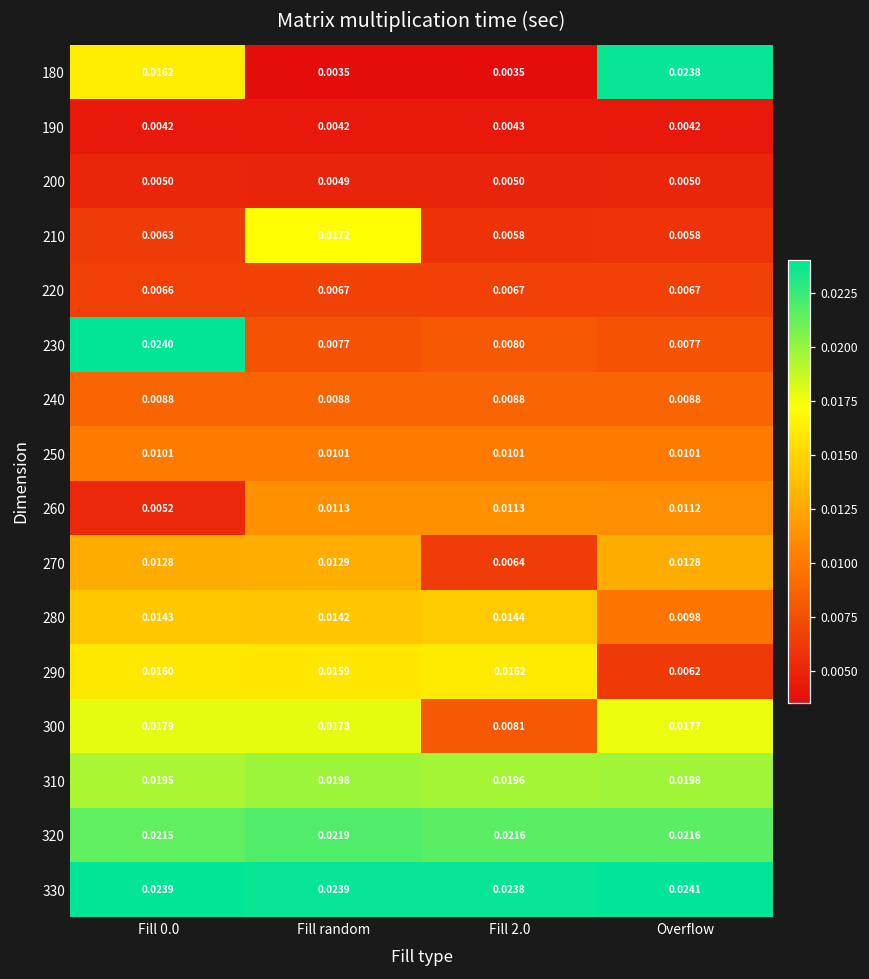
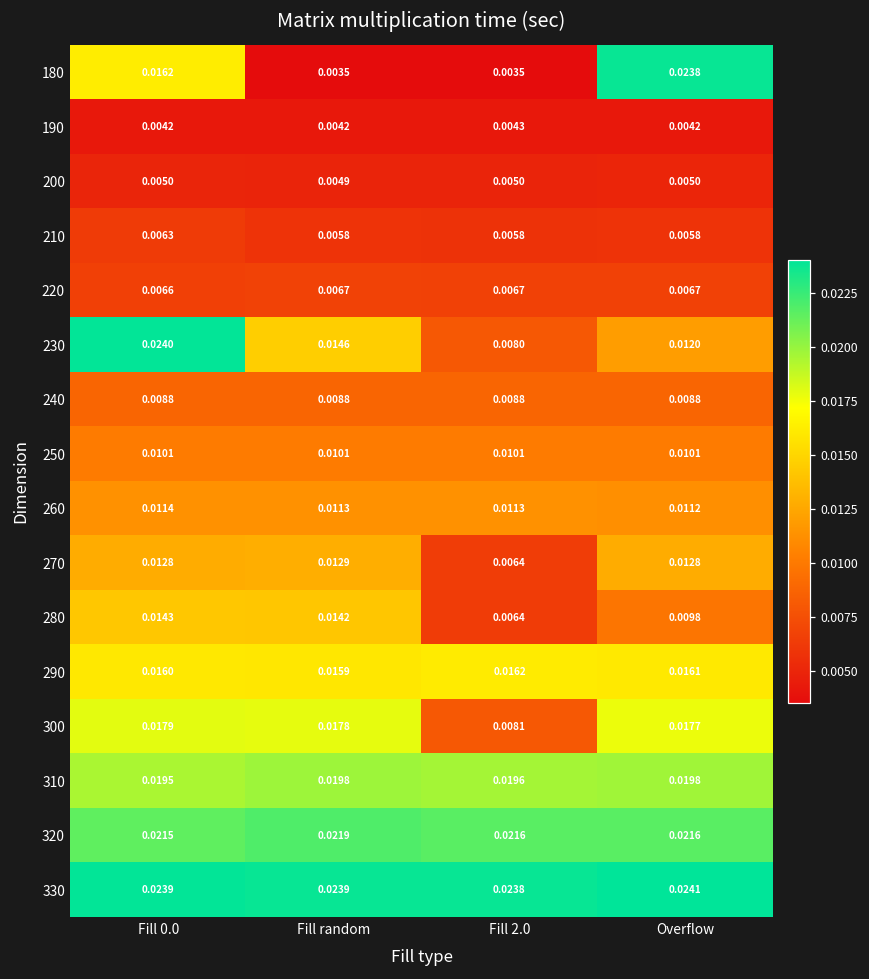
210, Fill random: 0.0172 -> 0.0058
230, Fill random: 0.0077 -> 0.0146
230, Overflow: 0.0077 -> 0.0120
260, Fill 0.0: 0.0052 -> 0.0114
280, Fill 2.0: 0.0144 -> 0.0064
290, Overflow: 0.0062 -> 0.0161
